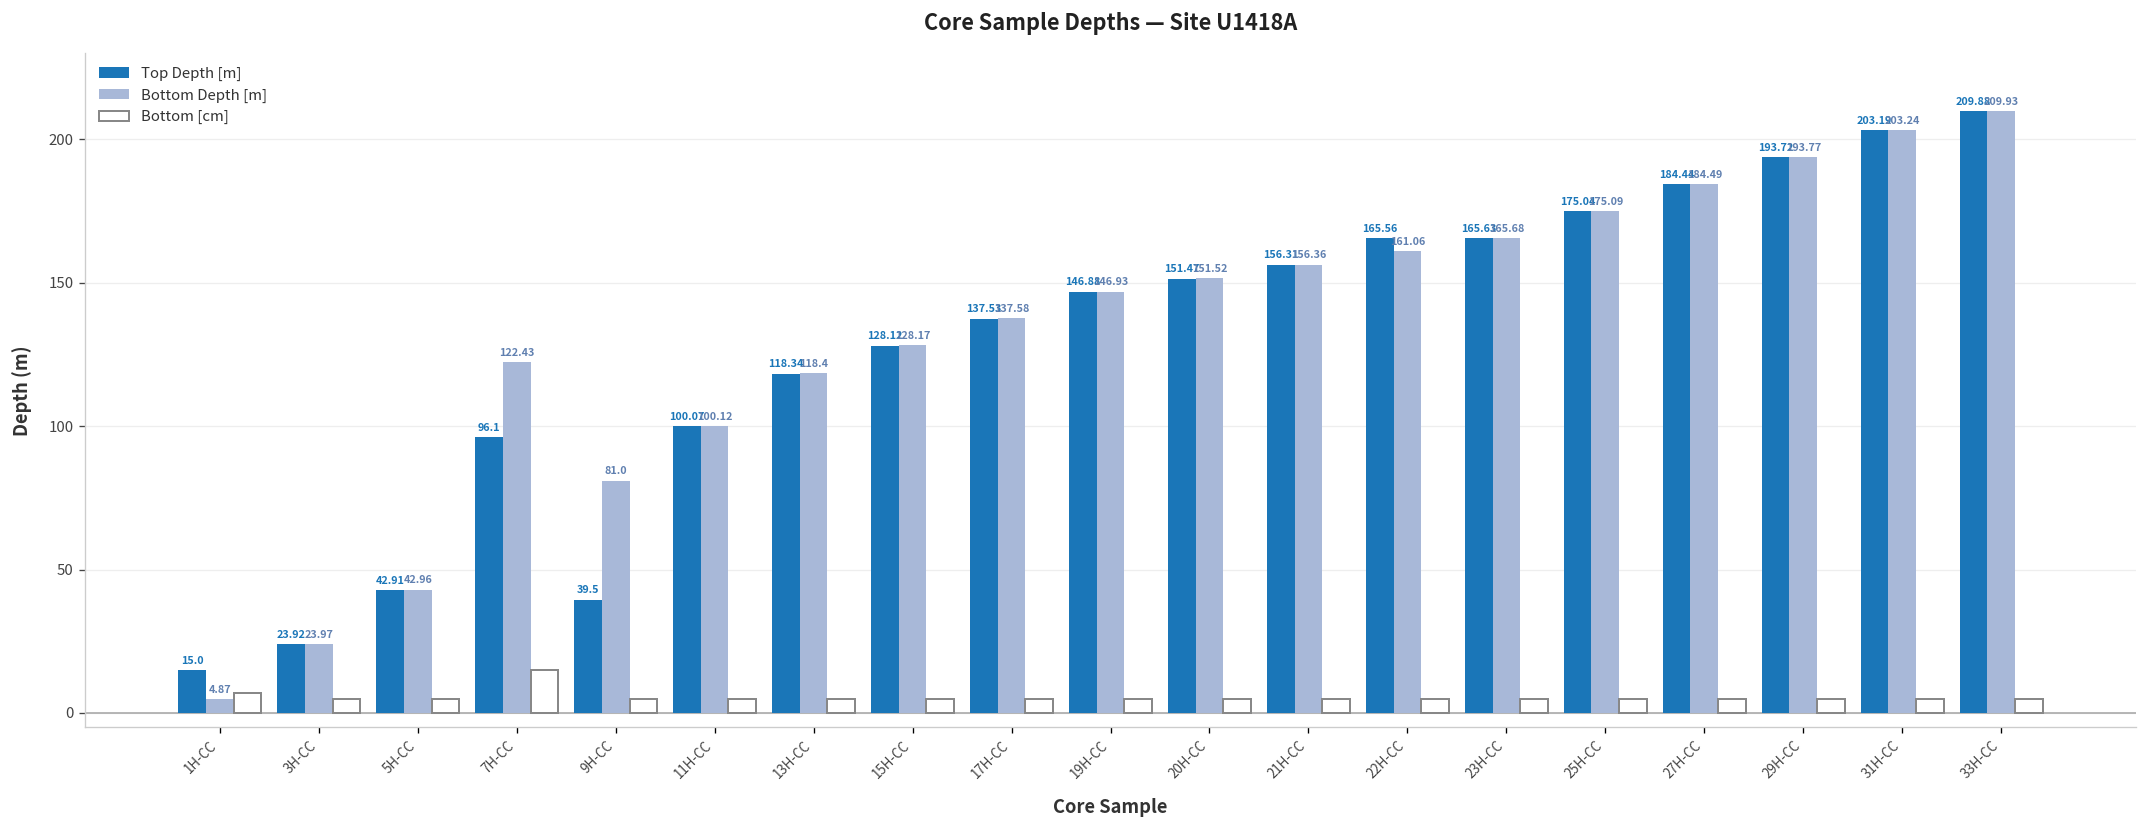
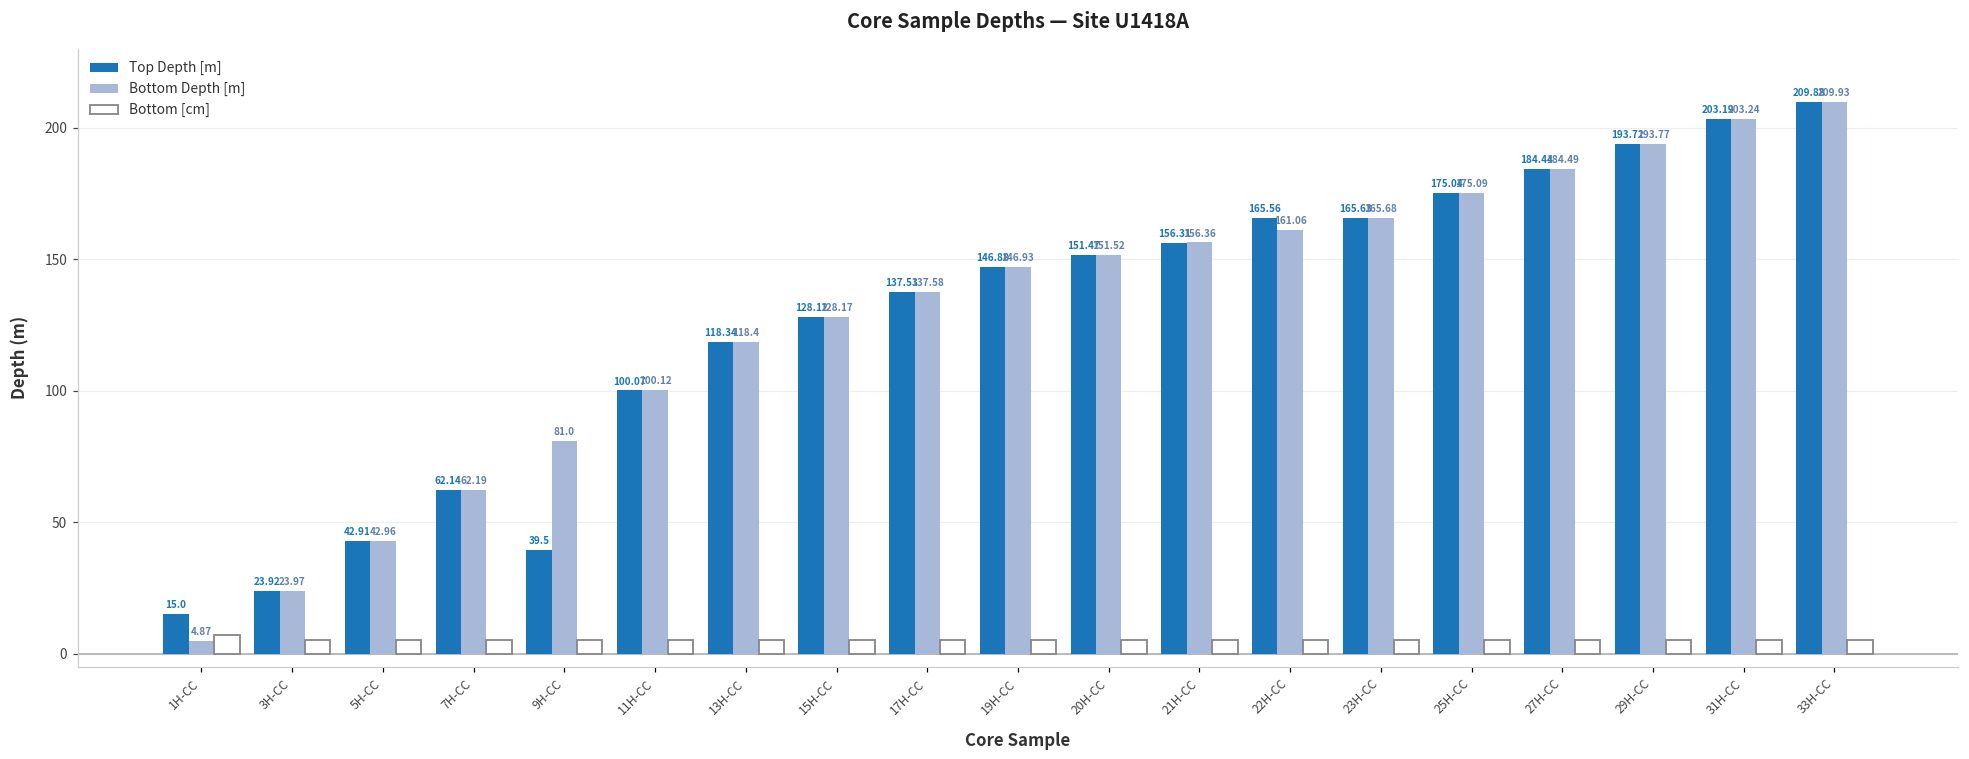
Top Depth [m], 7H-CC: 96.1 -> 62.14
Bottom Depth [m], 7H-CC: 122.43 -> 62.19
Bottom [cm], 7H-CC: 15 -> 5
